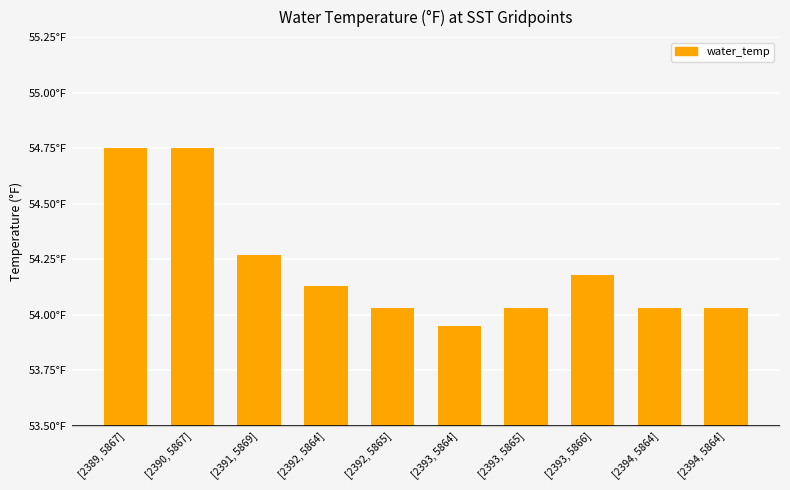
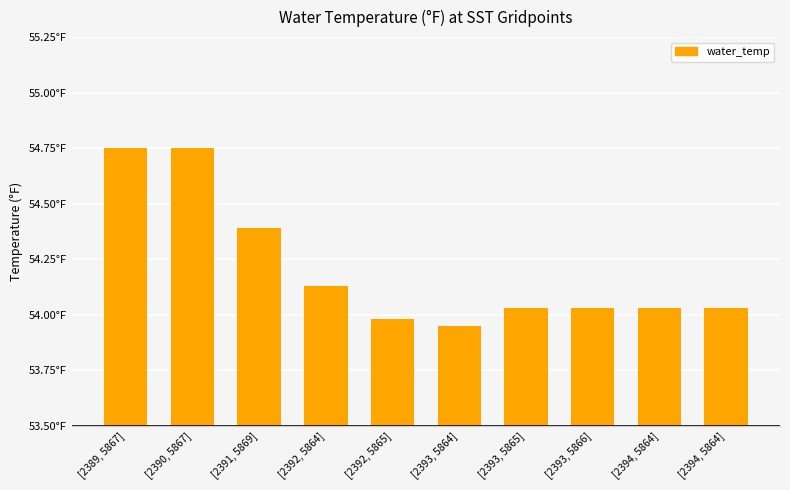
[2391, 5869]: 54.27°F -> 54.39°F
[2392, 5865]: 54.03°F -> 53.98°F
[2393, 5866]: 54.18°F -> 54.03°F
